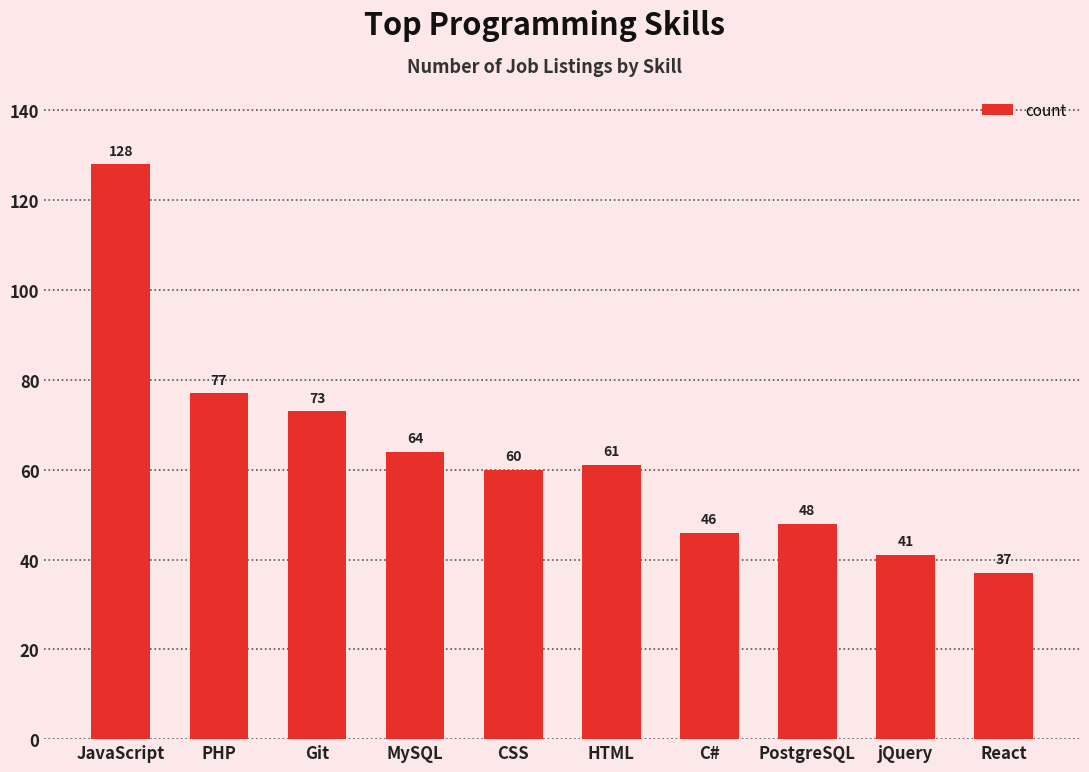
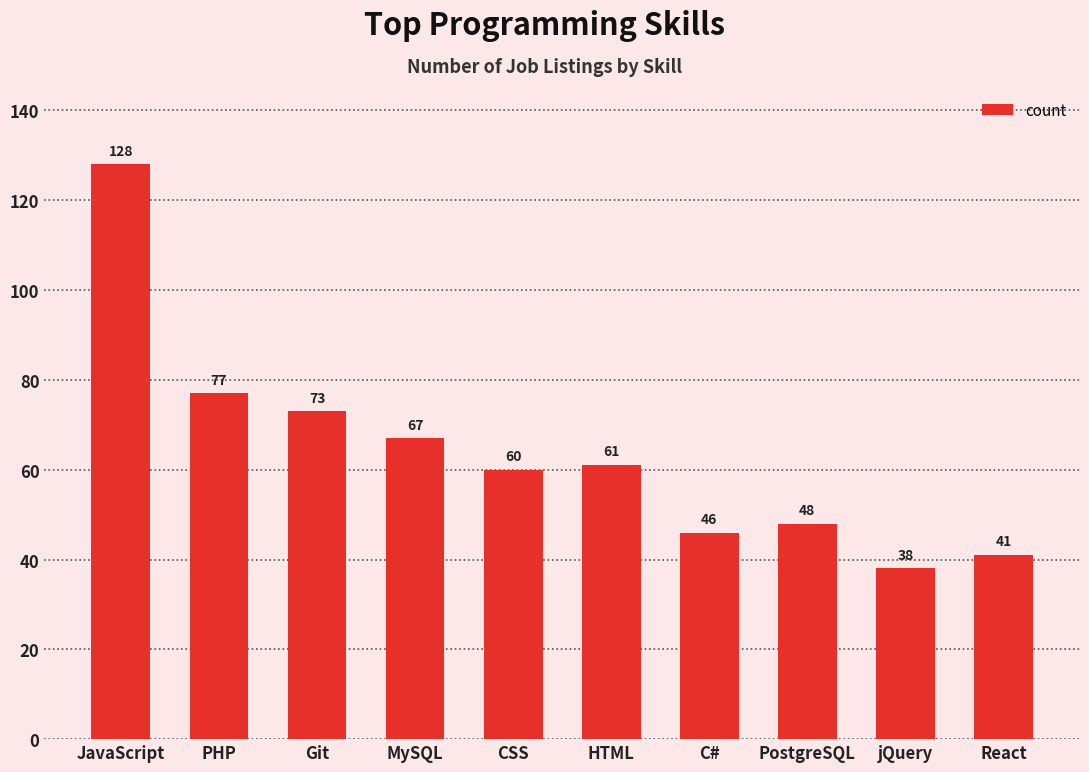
MySQL: 64 -> 67
jQuery: 41 -> 38
React: 37 -> 41
